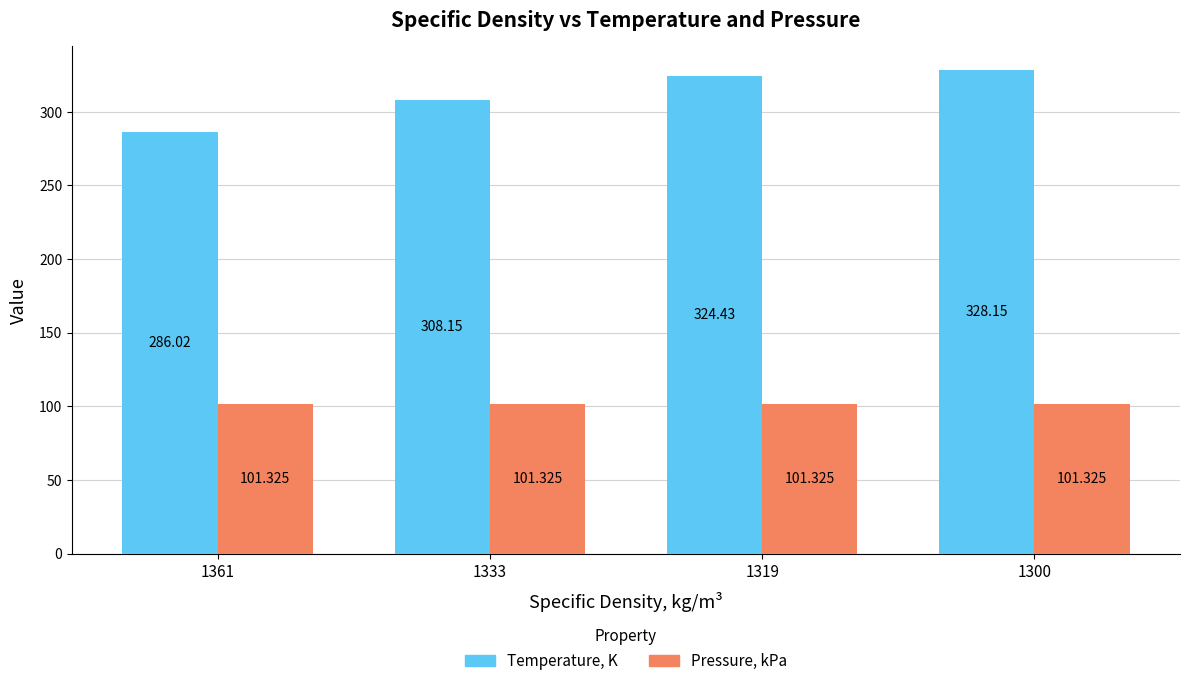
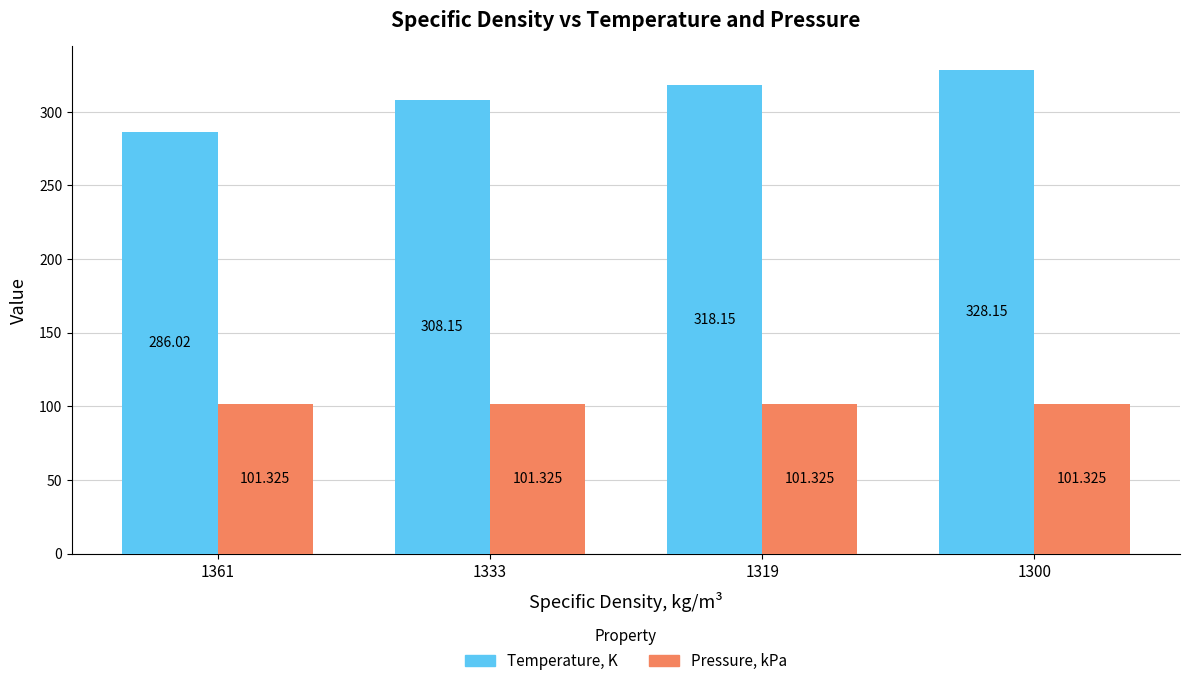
Temperature, K, 1319: 324.43 -> 318.15
